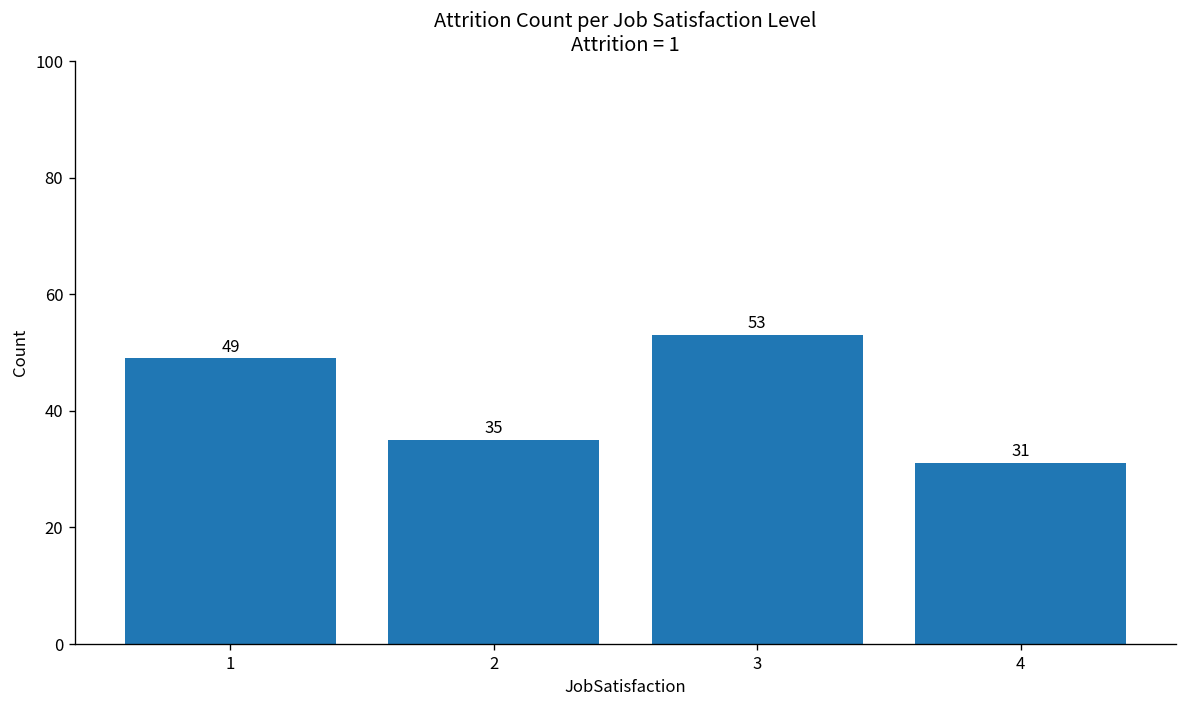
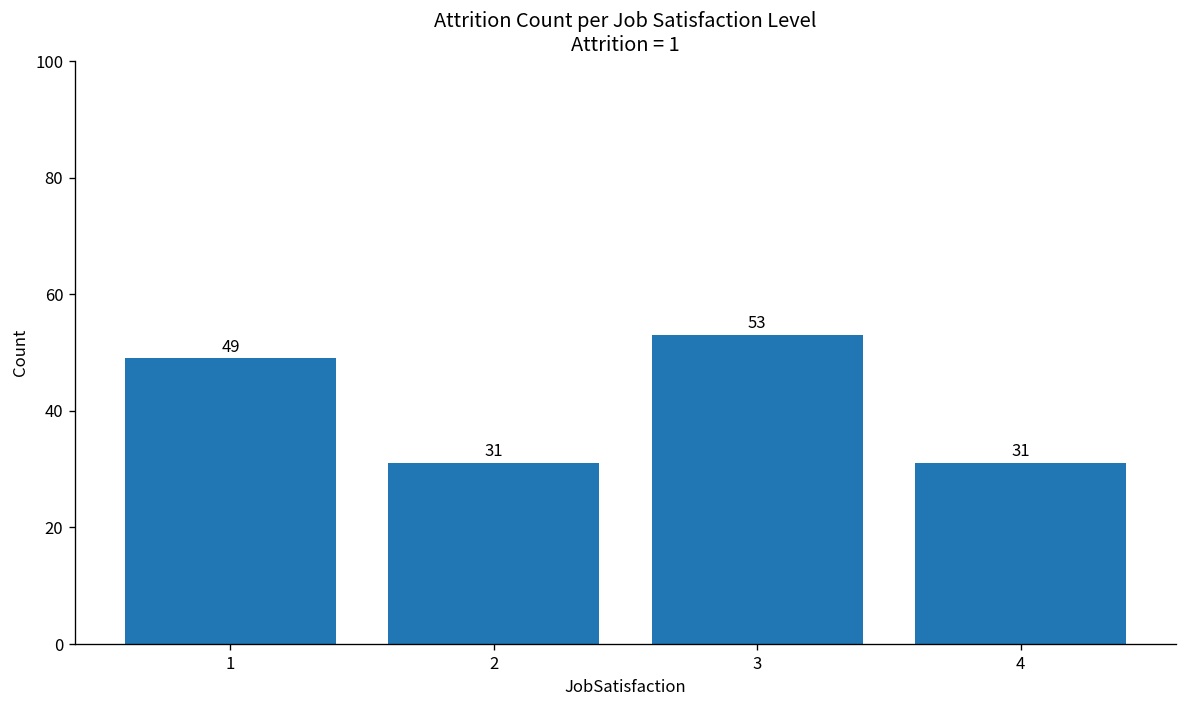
2: 35 -> 31
